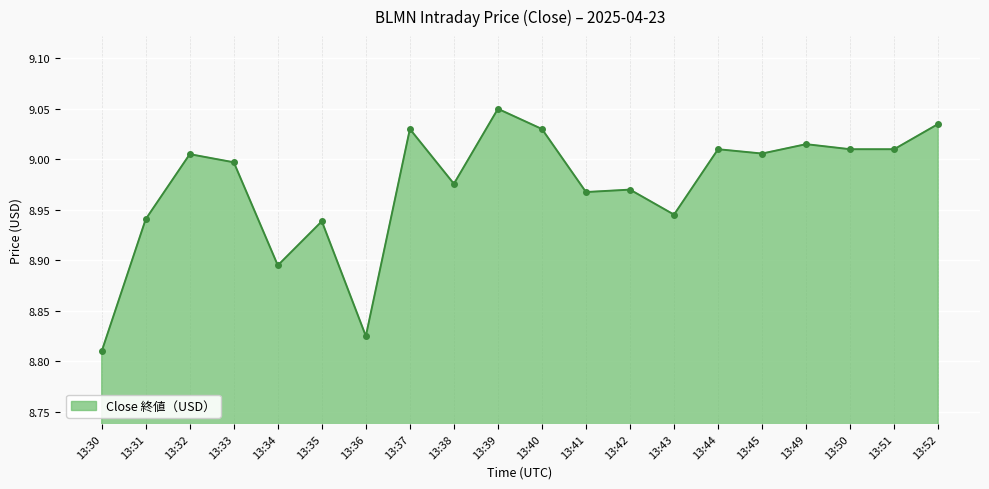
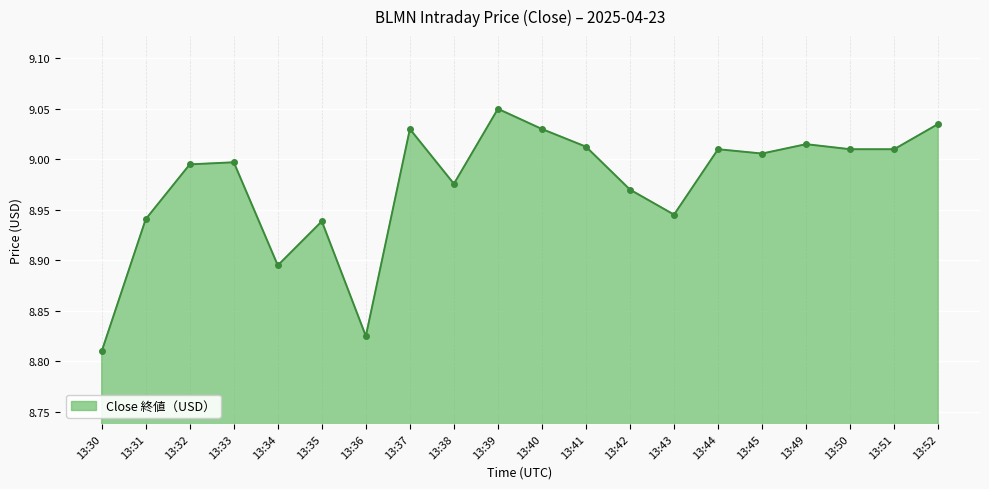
13:32: 9.005 -> 8.995
13:41: 8.968 -> 9.012
